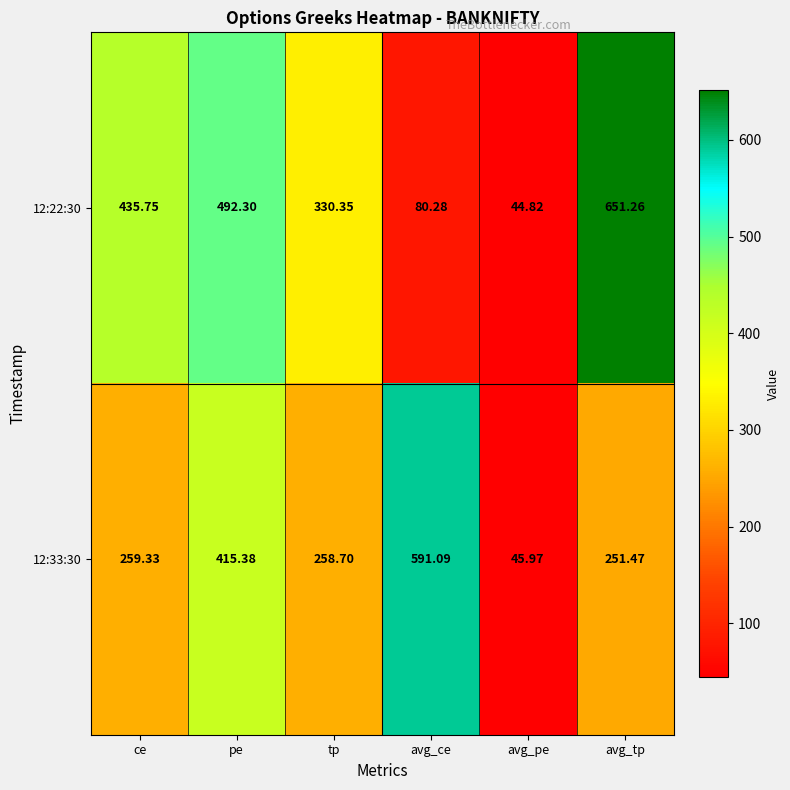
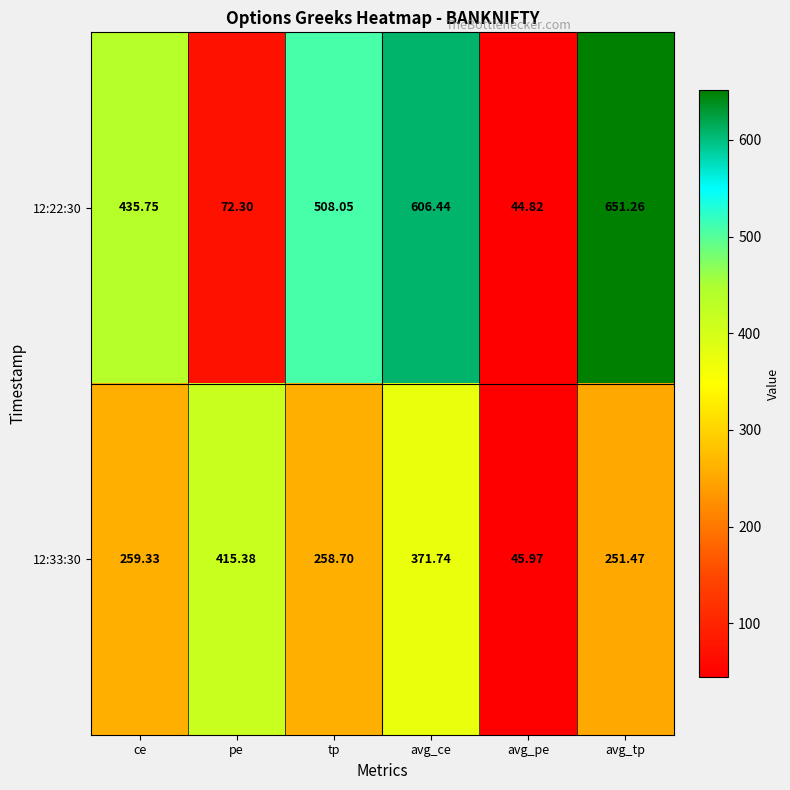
12:22:30, pe: 492.30 -> 72.30
12:22:30, tp: 330.35 -> 508.05
12:22:30, avg_ce: 80.28 -> 606.44
12:33:30, avg_ce: 591.09 -> 371.74
